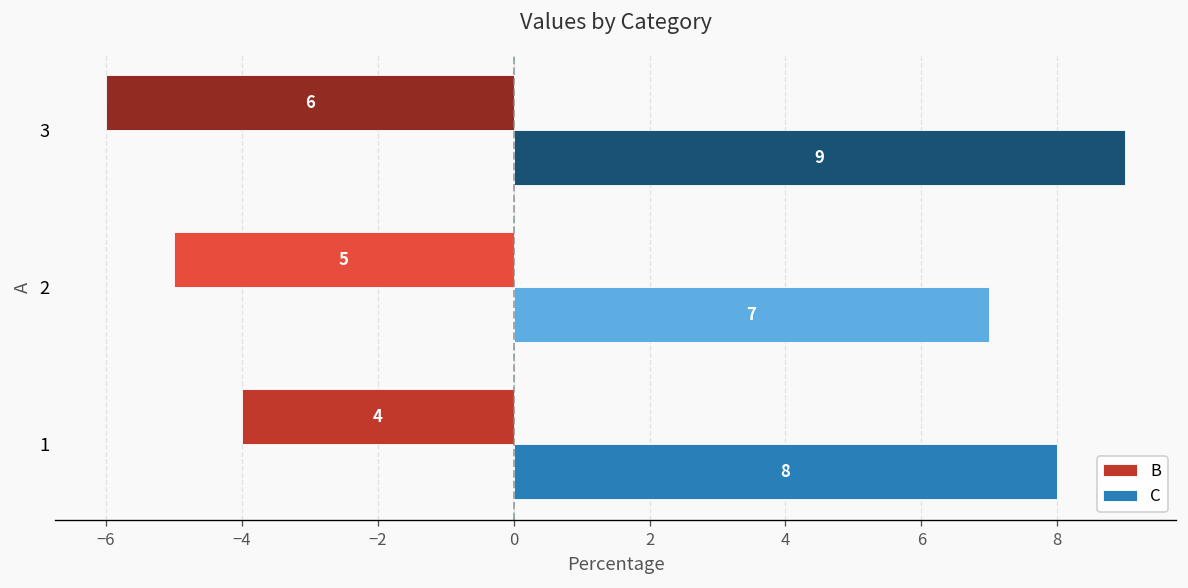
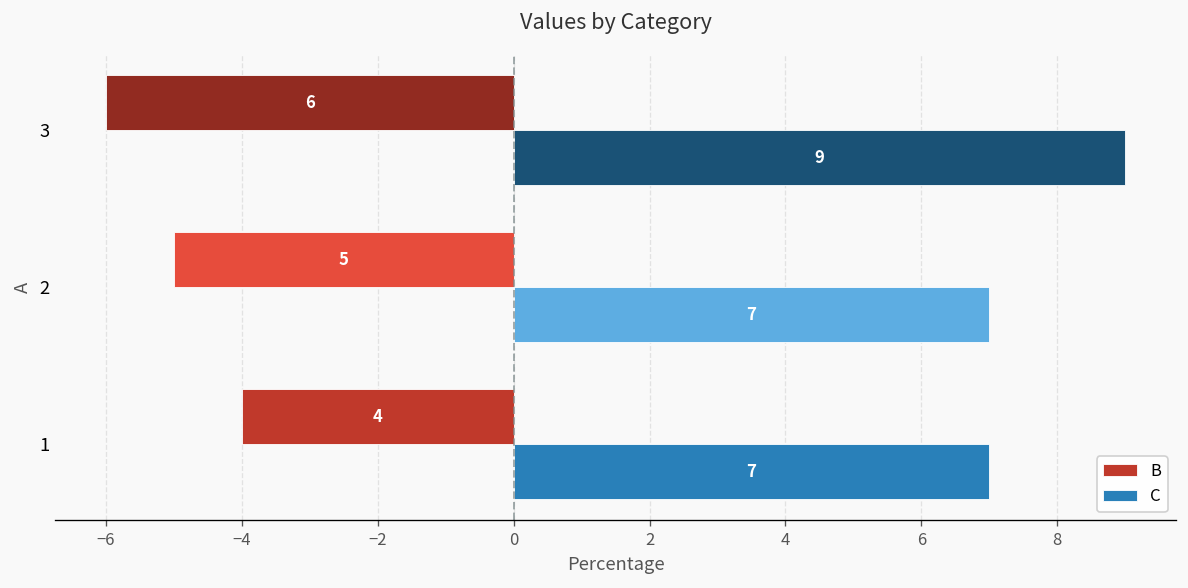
C, 1: 8 -> 7
